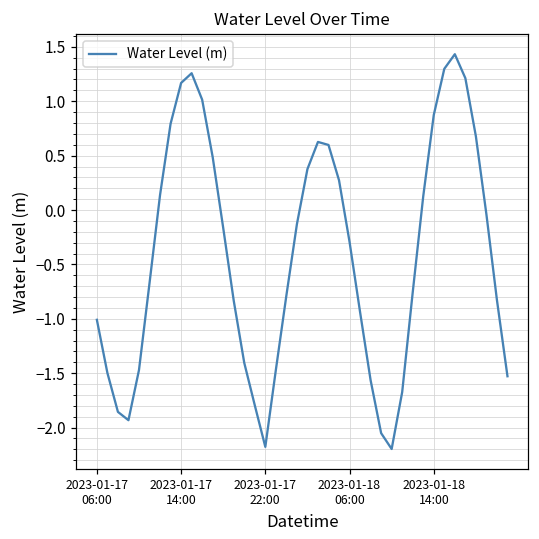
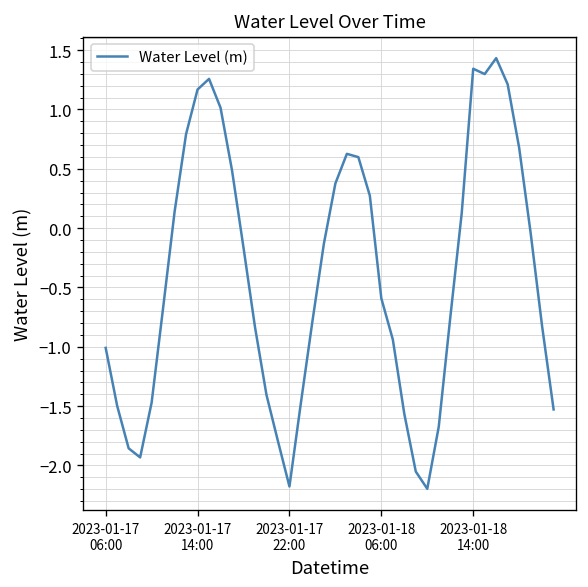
2023-01-18 06:00: -0.3 -> -0.6
2023-01-18 14:00: 0.9 -> 1.3
